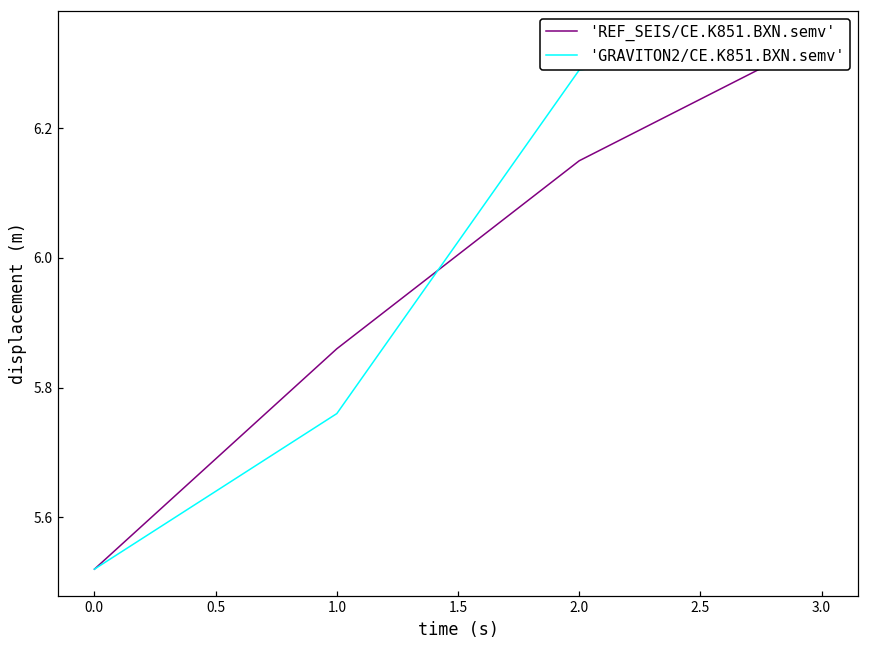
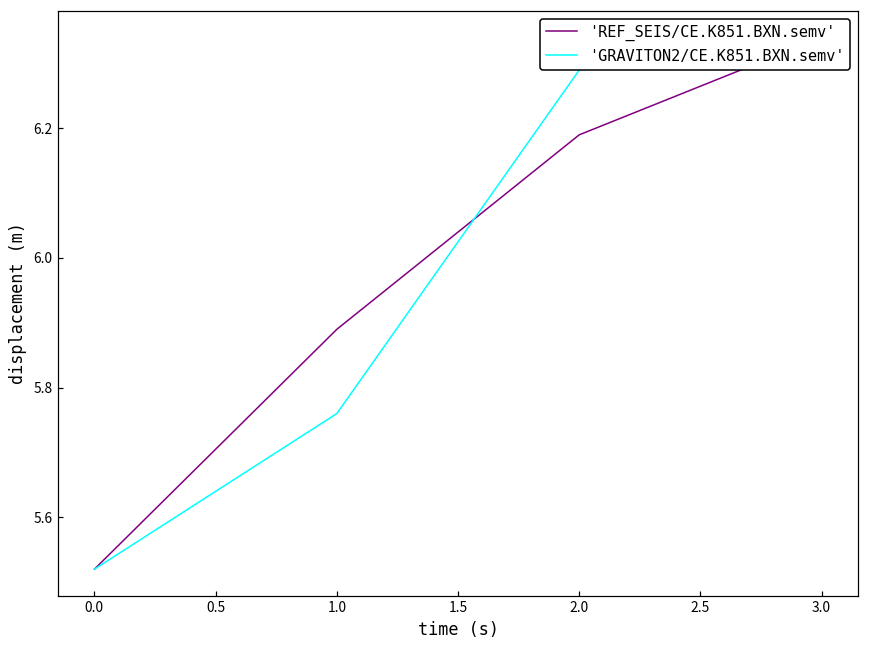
'REF_SEIS/CE.K851.BXN.semv', 1.0: 5.86 -> 5.89
'REF_SEIS/CE.K851.BXN.semv', 2.0: 6.15 -> 6.19
